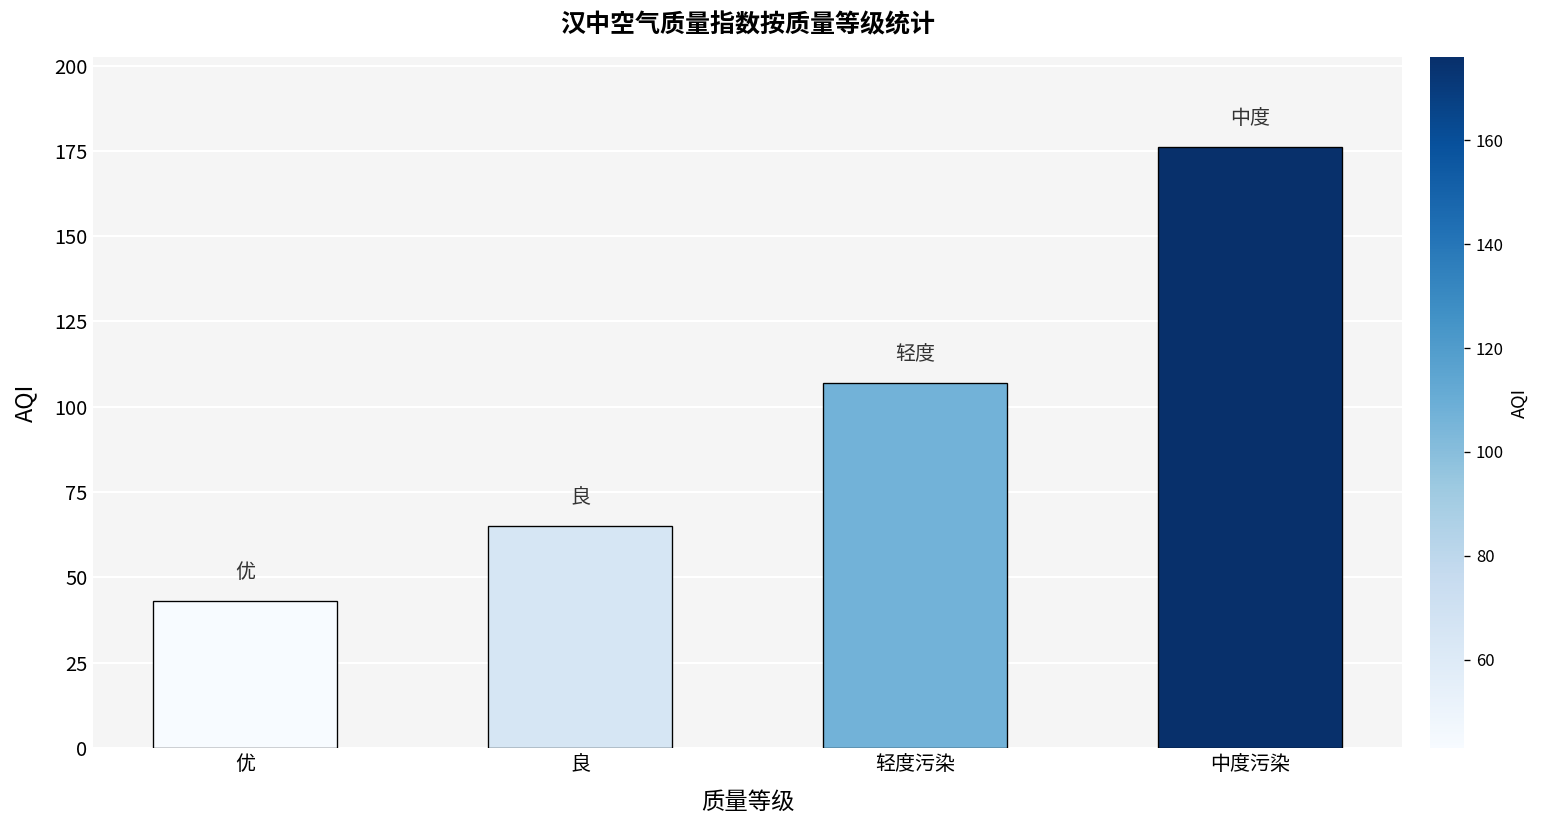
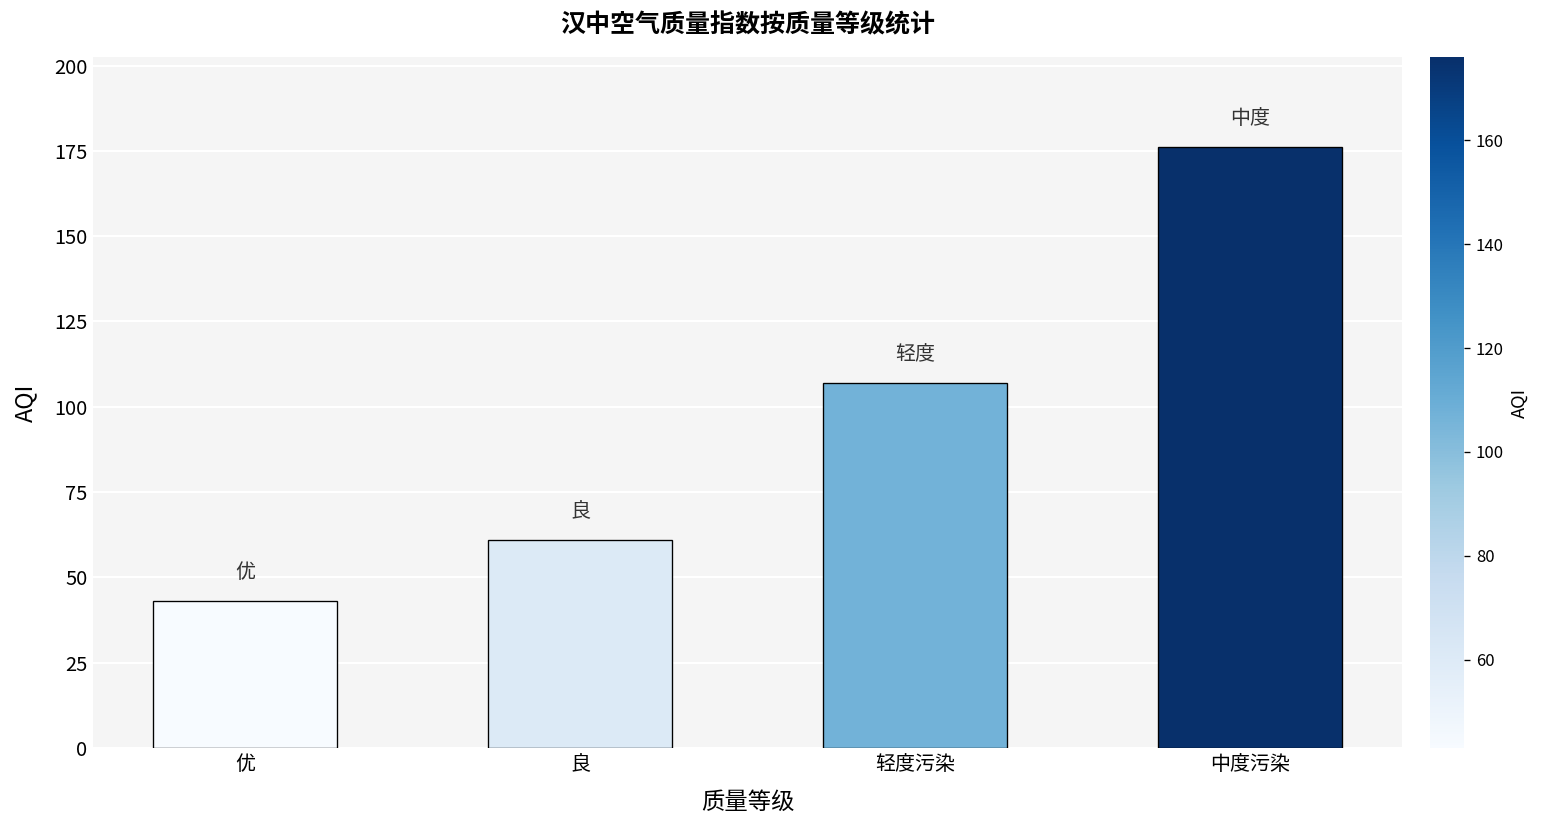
良: 65 -> 61
